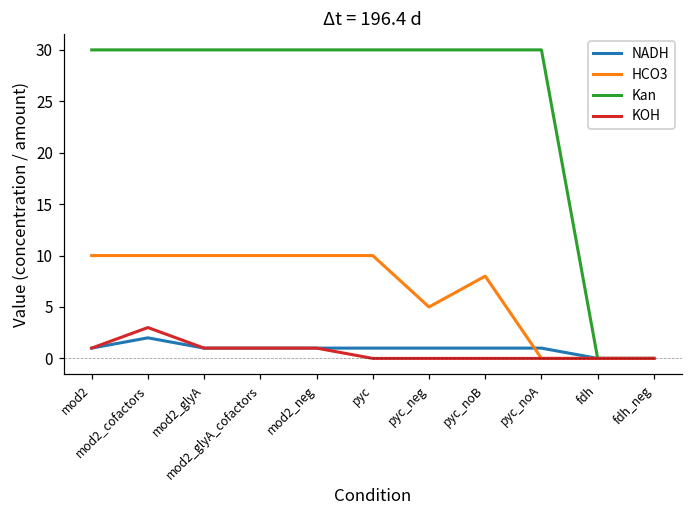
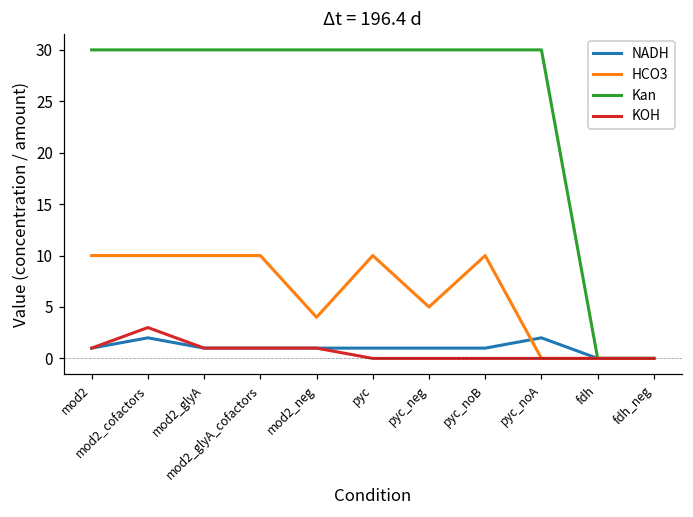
HCO3, mod2_neg: 10 -> 4
HCO3, pyc_noB: 8 -> 10
NADH, pyc_noA: 1 -> 2
